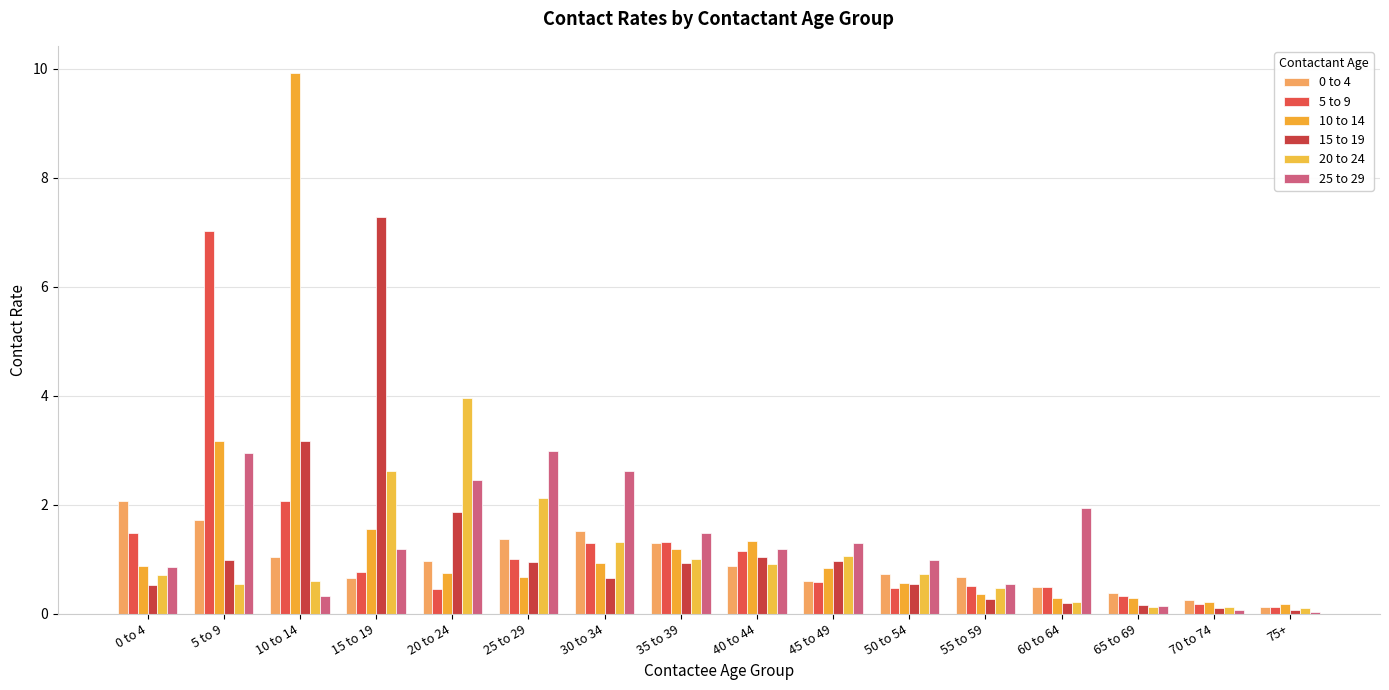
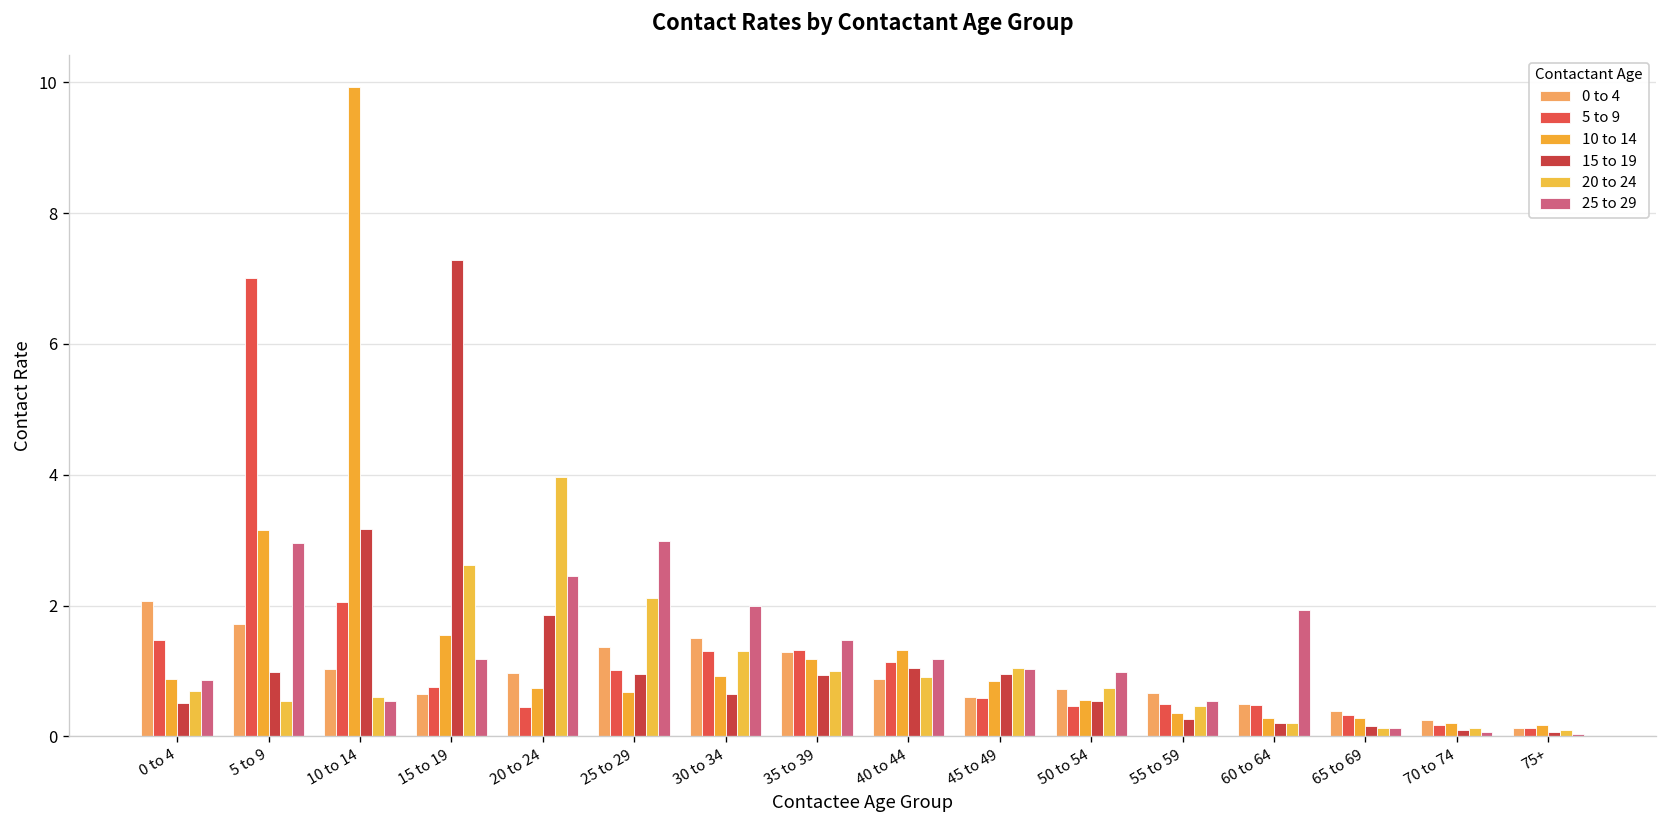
25 to 29, 10 to 14: 0.3 -> 0.5
25 to 29, 30 to 34: 2.6 -> 2.0
25 to 29, 45 to 49: 1.3 -> 1.0
